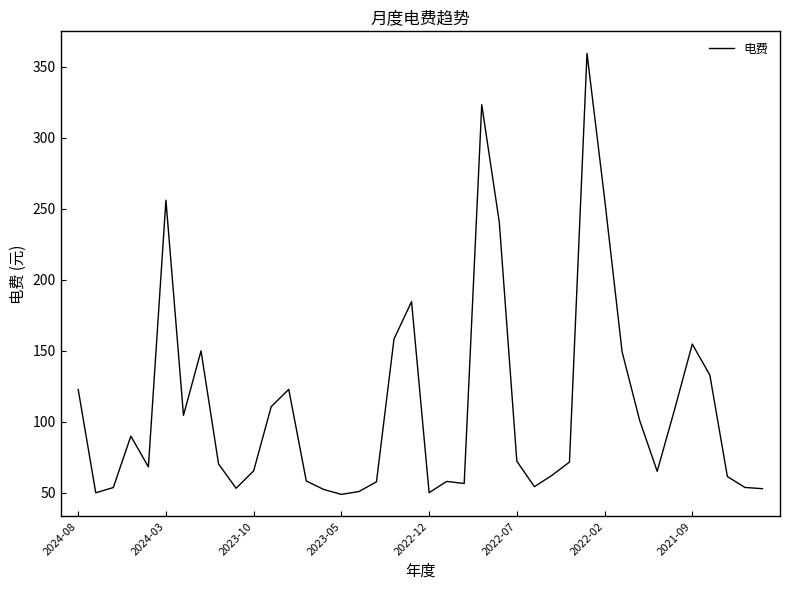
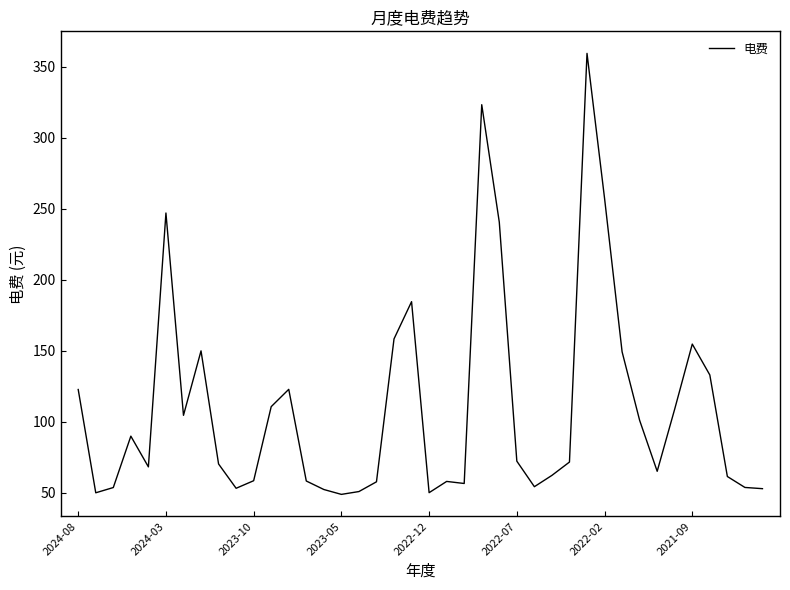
2024-03: 256 -> 247
2023-10: 66 -> 59
